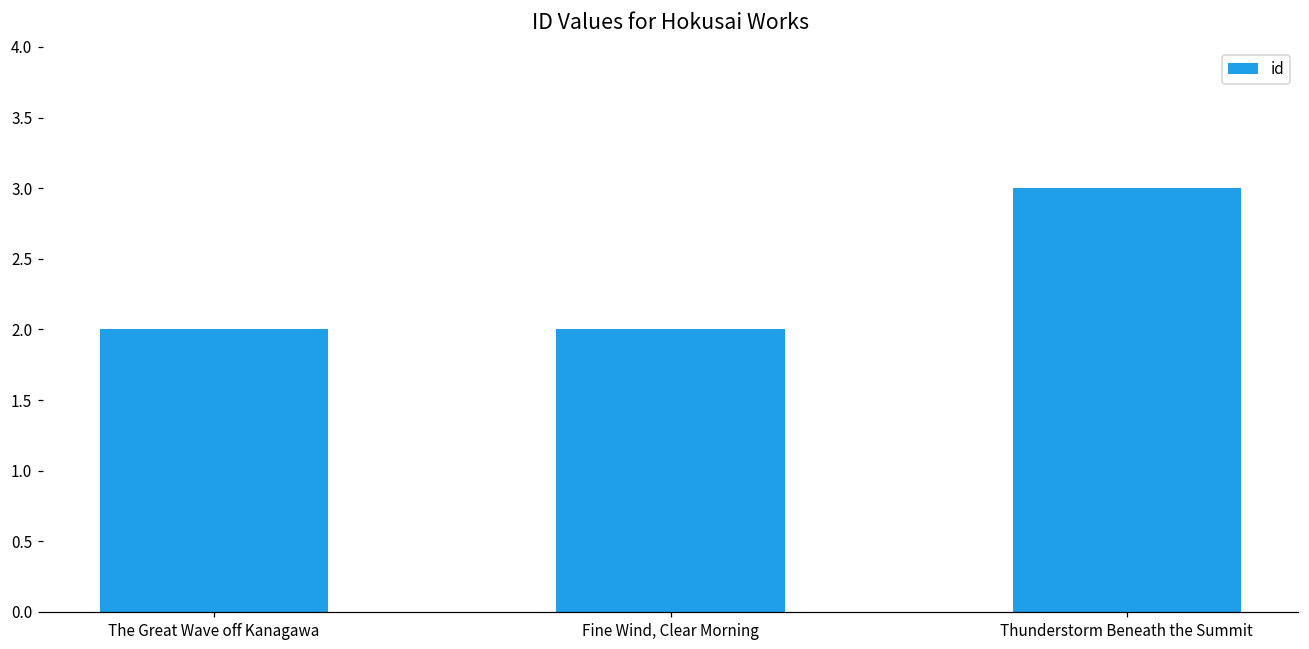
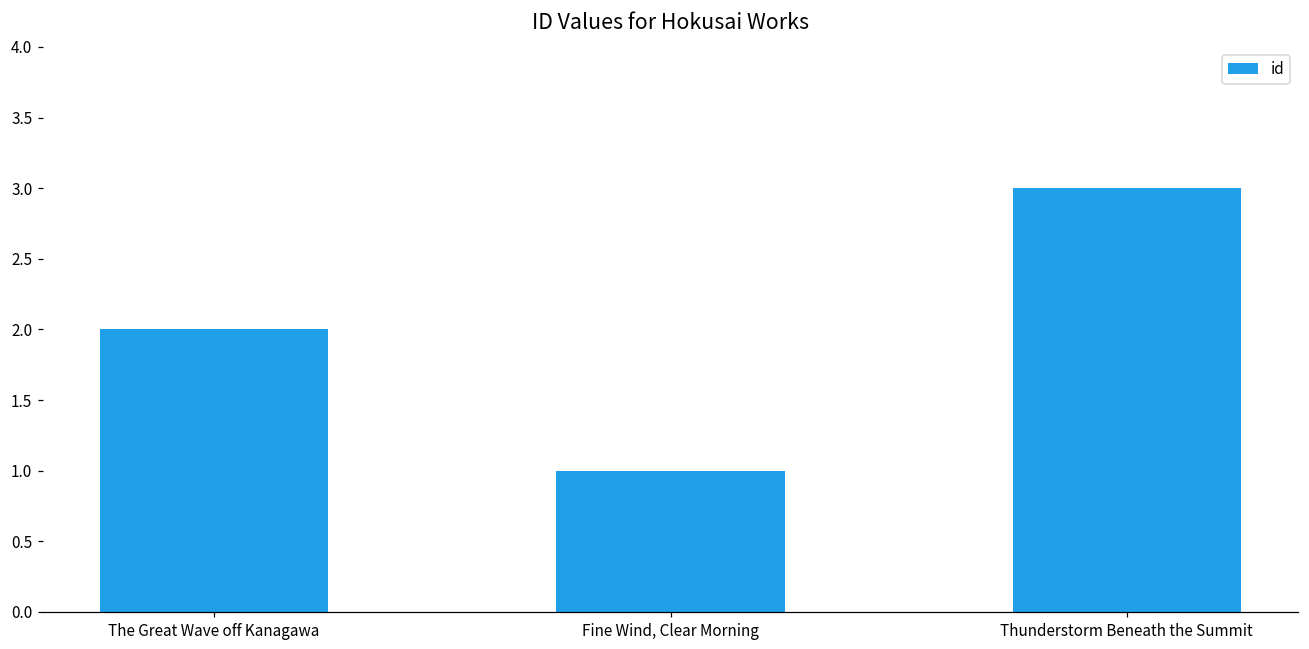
Fine Wind, Clear Morning: 2 -> 1
